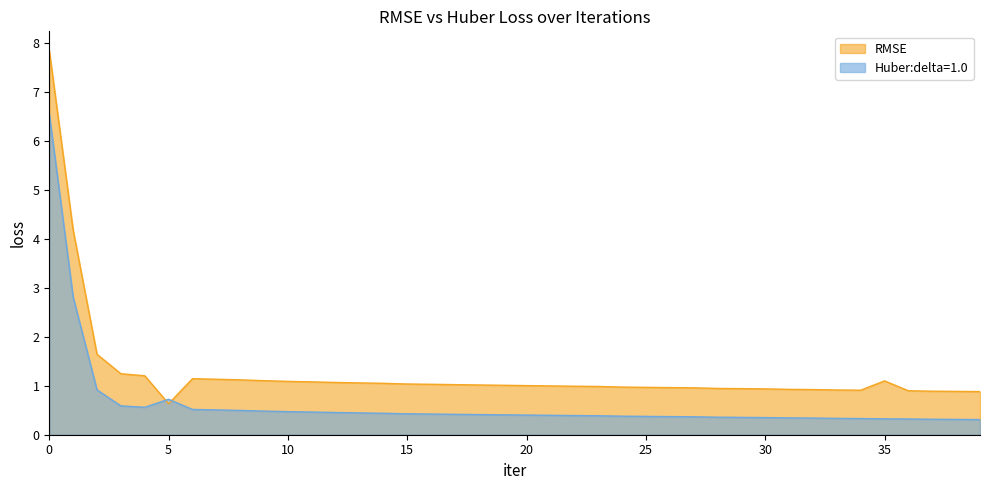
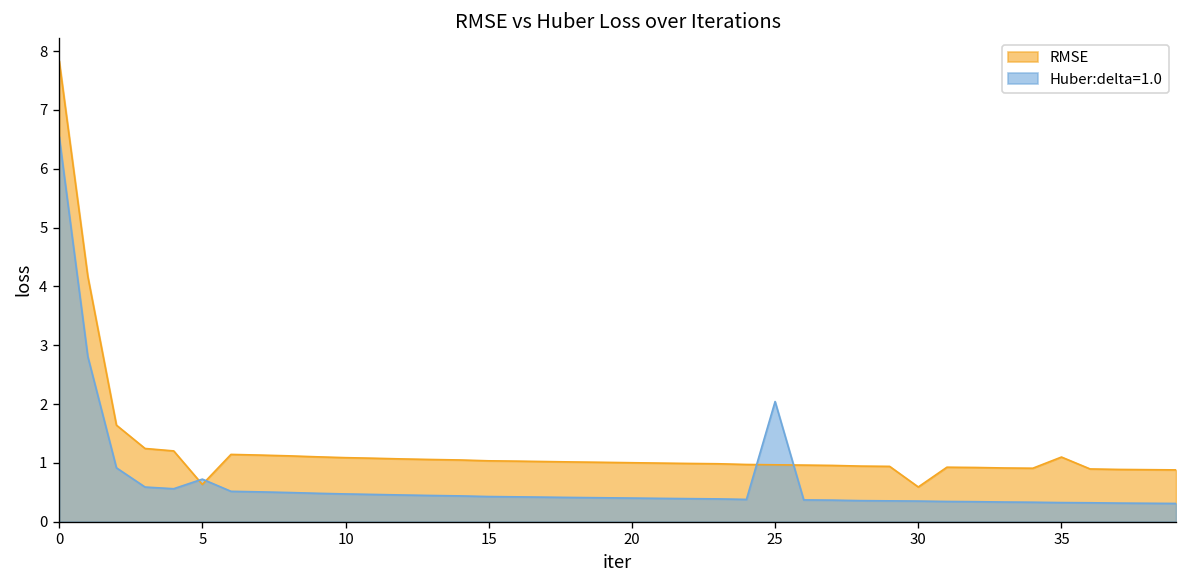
Huber:delta=1.0, 25: 0.4 -> 2.0
RMSE, 30: 0.9 -> 0.6
